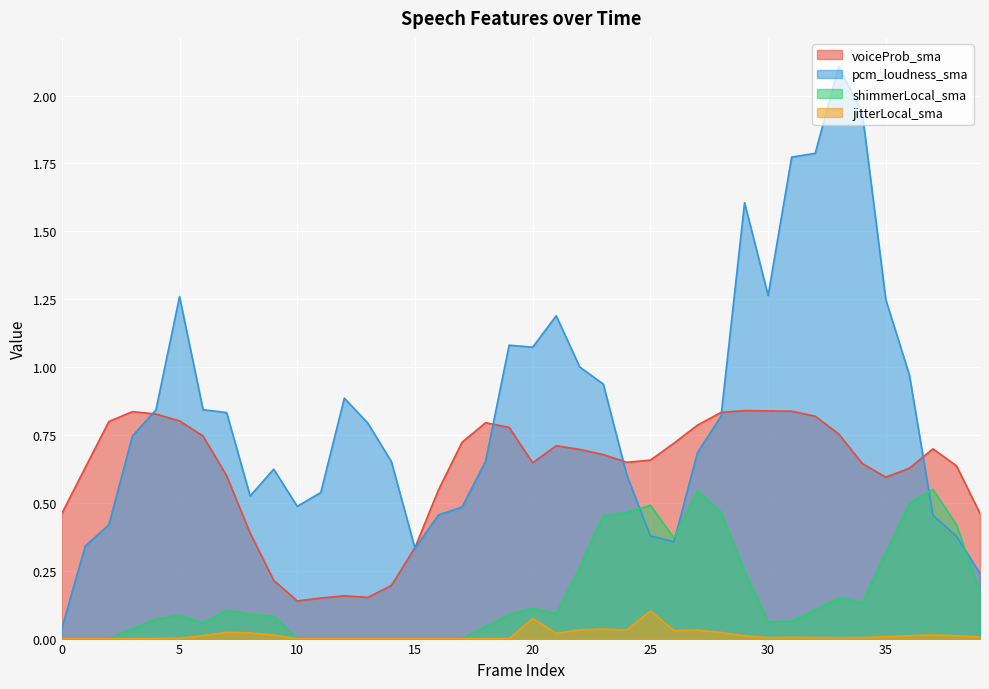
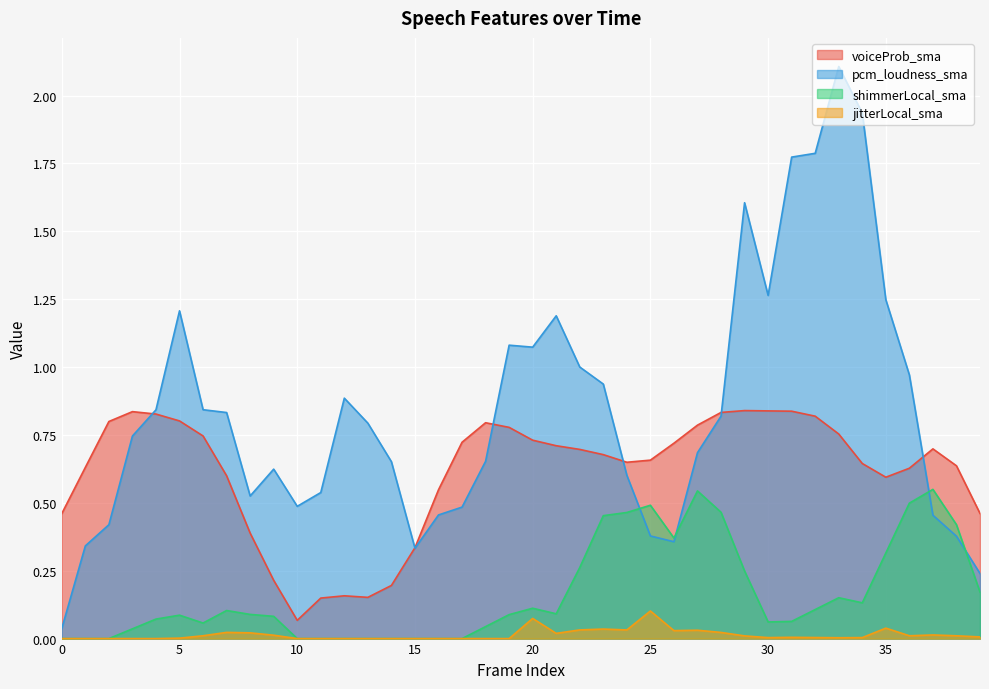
pcm_loudness_sma, 5: 1.26 -> 1.21
voiceProb_sma, 10: 0.14 -> 0.07
voiceProb_sma, 20: 0.65 -> 0.73
jitterLocal_sma, 35: 0.01 -> 0.04
